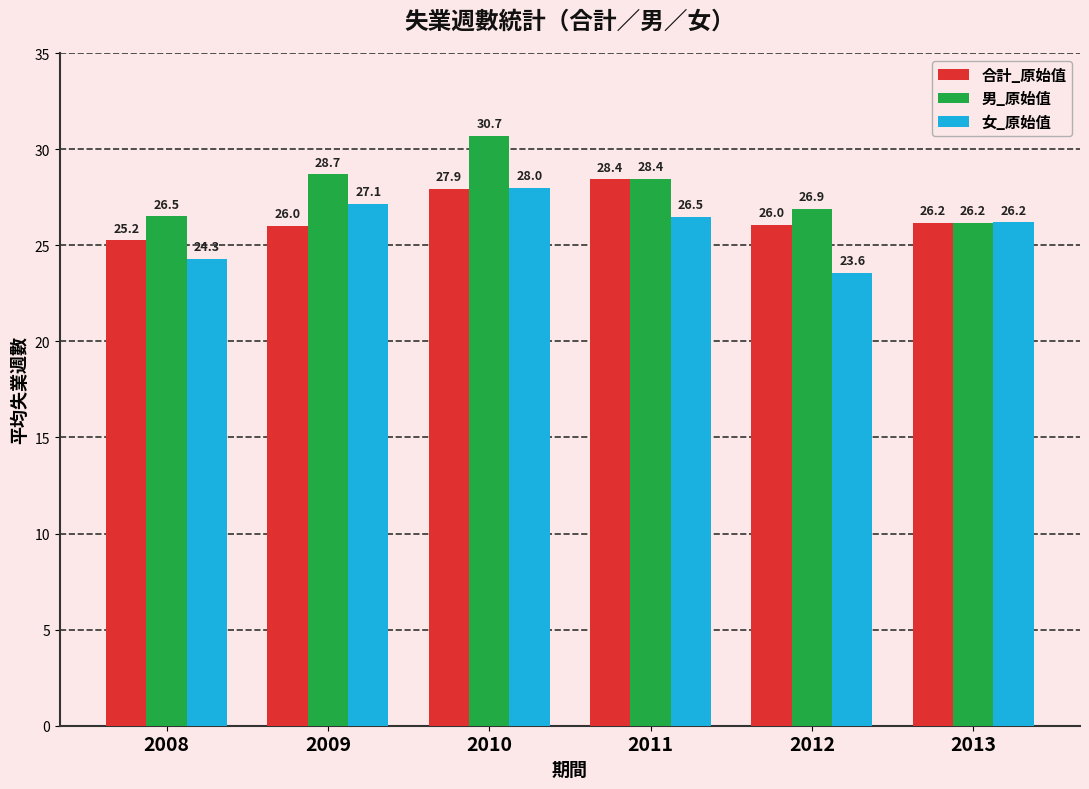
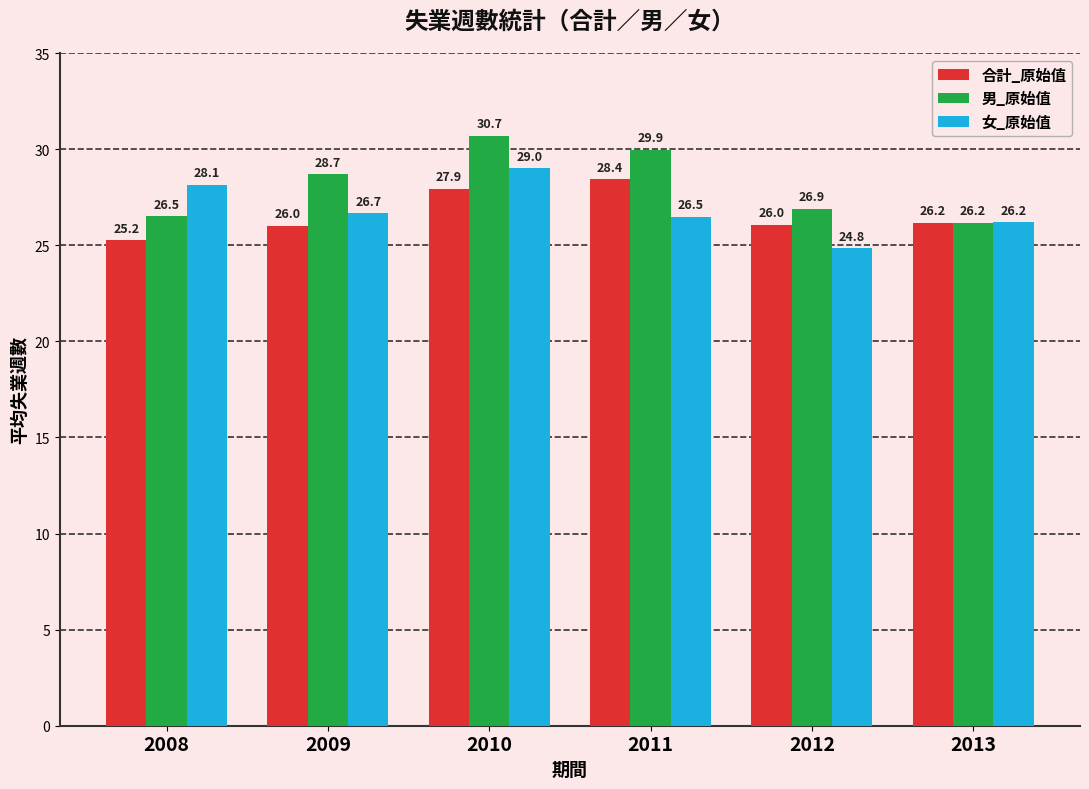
女_原始值, 2008: 24.3 -> 28.1
女_原始值, 2009: 27.1 -> 26.7
女_原始值, 2010: 28.0 -> 29.0
男_原始值, 2011: 28.4 -> 29.9
女_原始值, 2012: 23.6 -> 24.8
